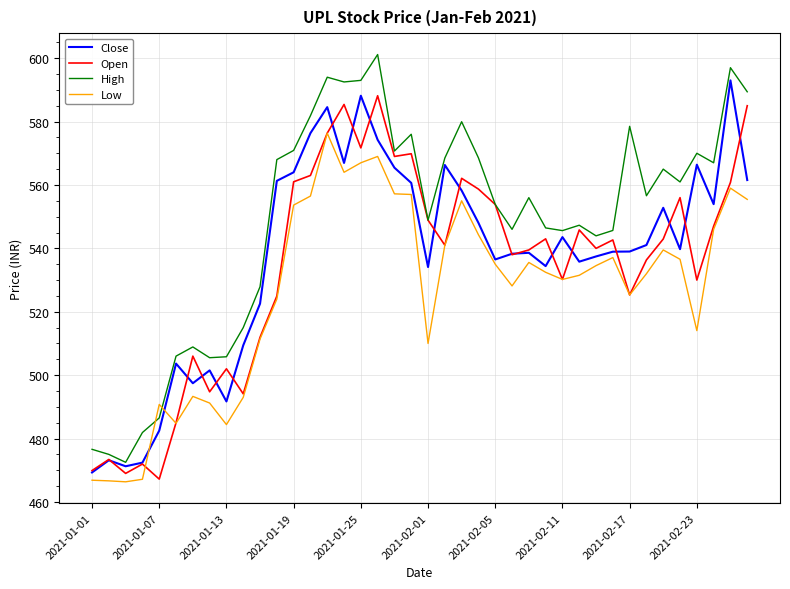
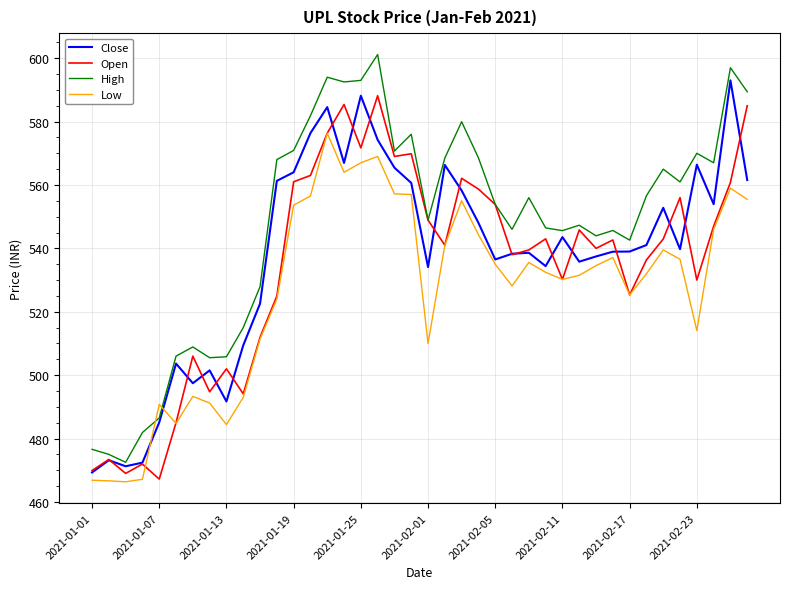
Close, 2021-01-07: 483 -> 485
High, 2021-02-17: 579 -> 543
